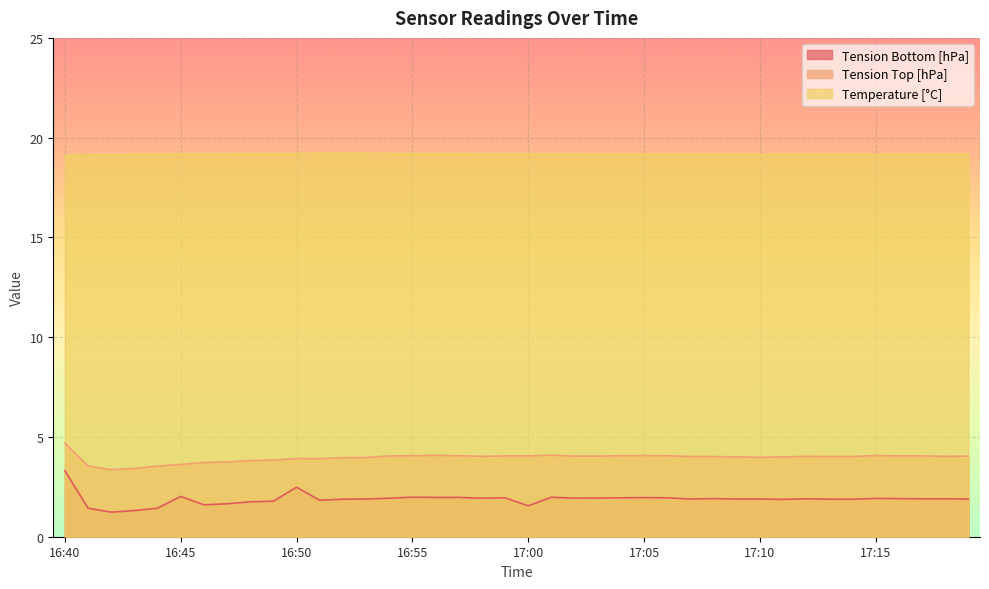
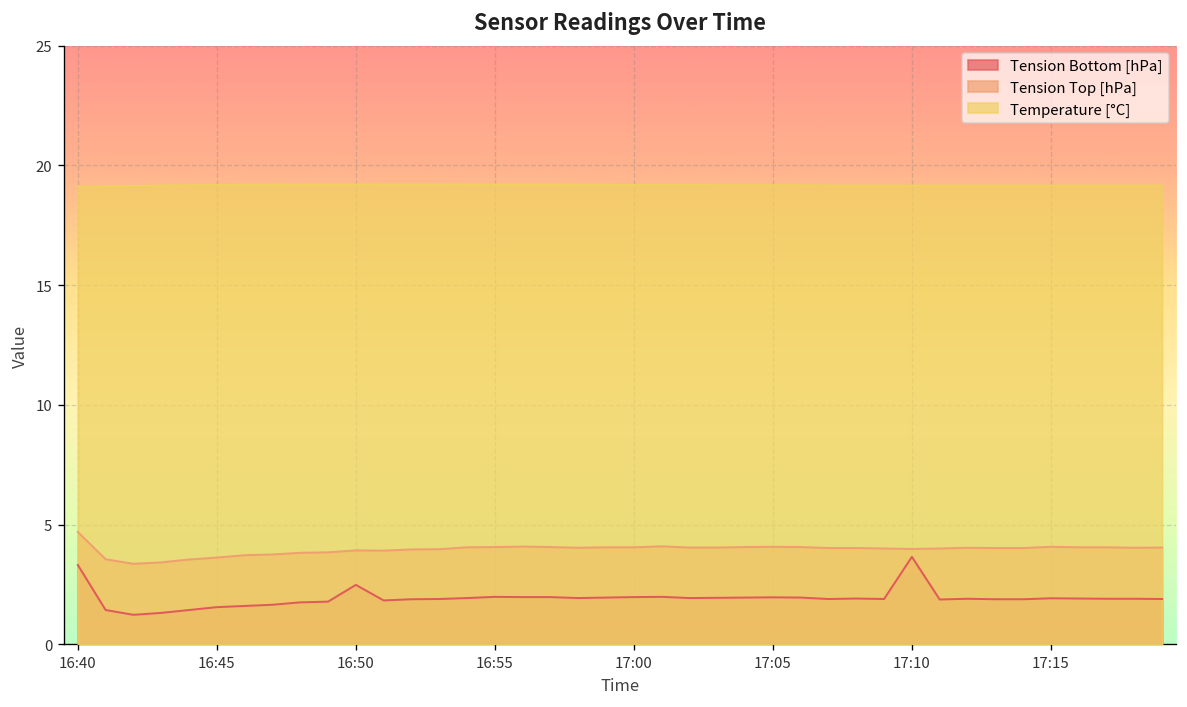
Tension Bottom [hPa], 16:45: 2.0 -> 1.6
Tension Bottom [hPa], 17:00: 1.6 -> 2.0
Tension Bottom [hPa], 17:10: 1.9 -> 3.7
